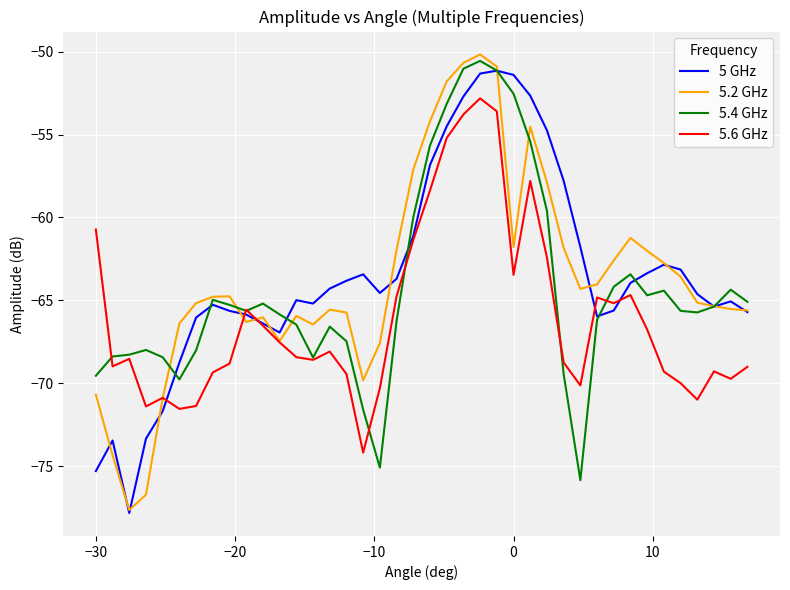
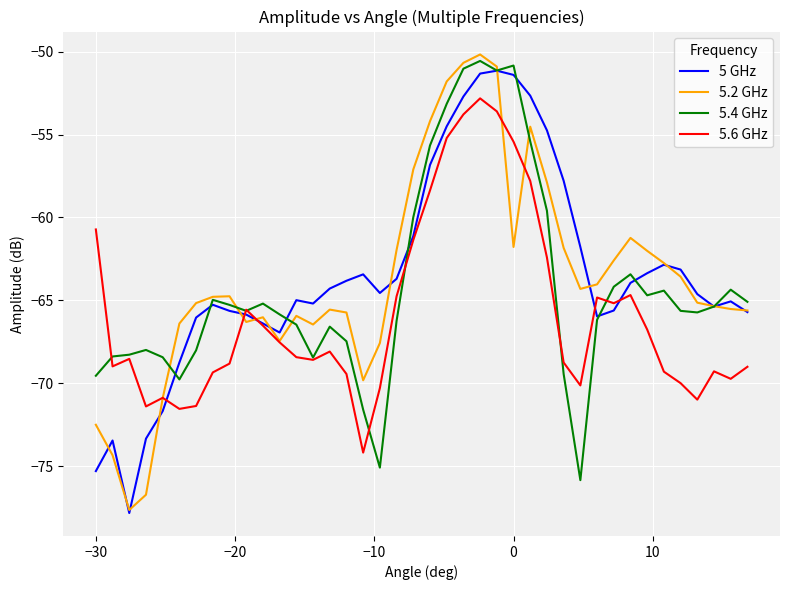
5.2 GHz, −30: -70.7 -> -72.5
5.4 GHz, 0: -52.5 -> -50.8
5.6 GHz, 0: -63.5 -> -55.4
